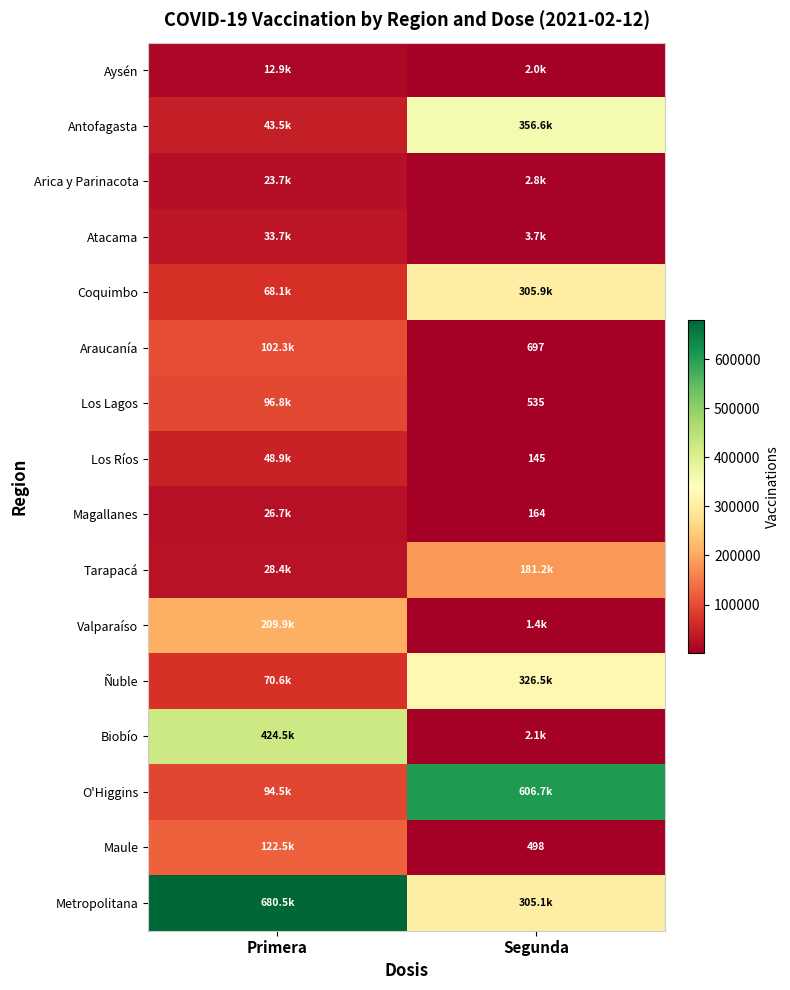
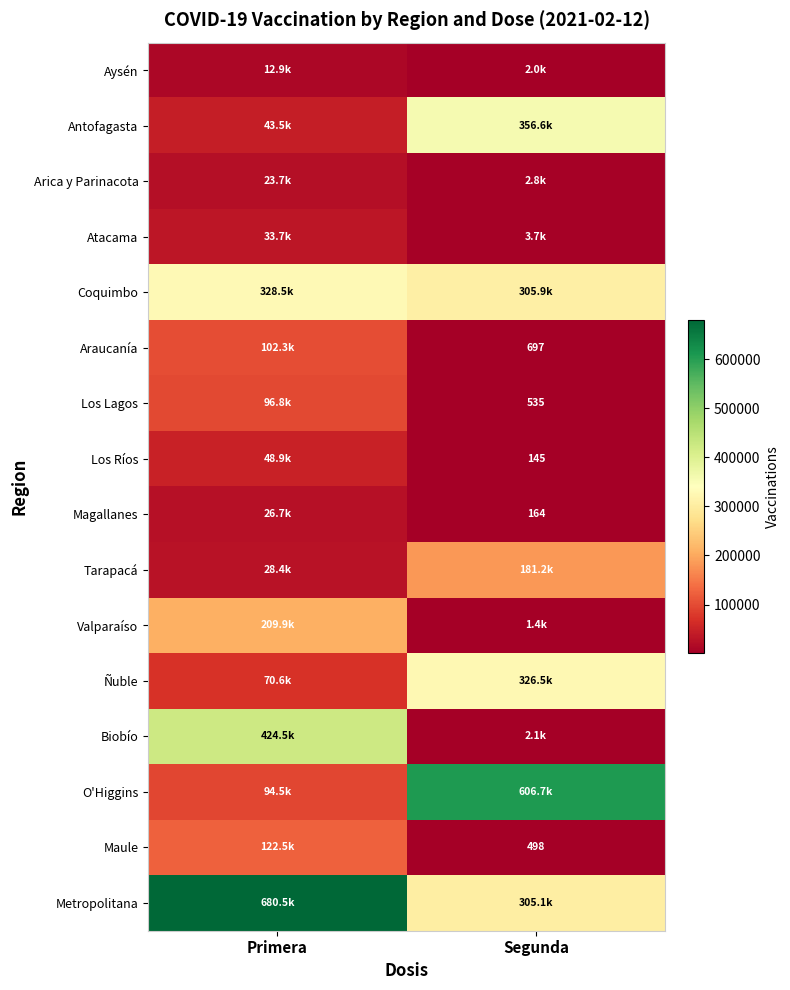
Coquimbo, Primera: 68.1k -> 328.5k
